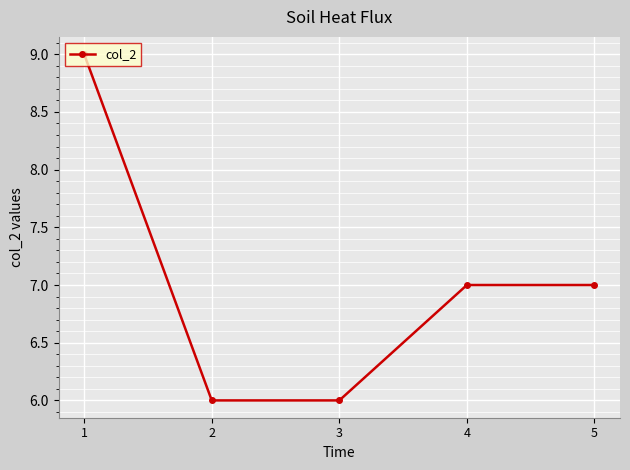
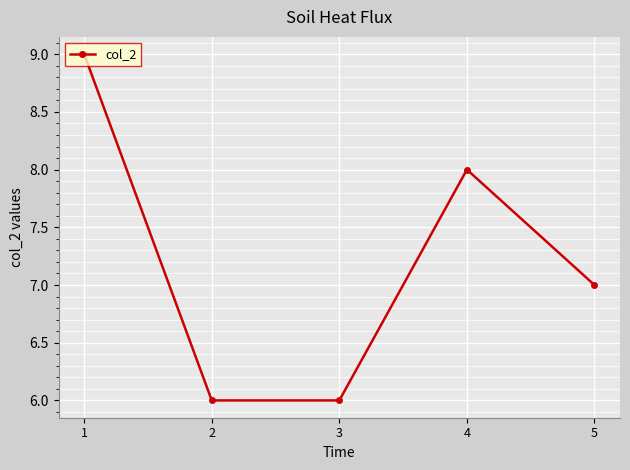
4: 7 -> 8
